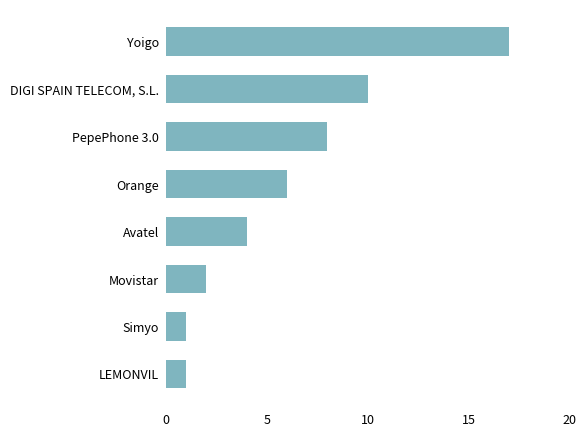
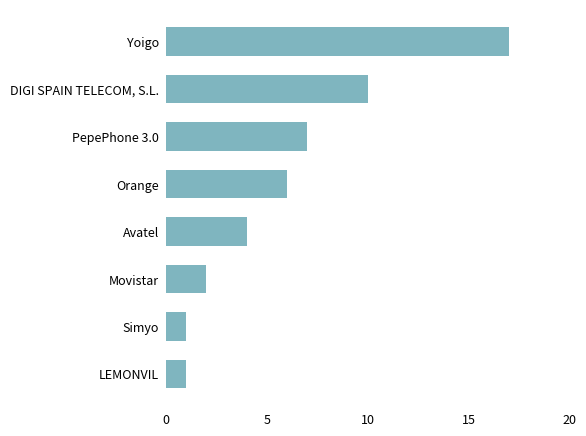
PepePhone 3.0: 8 -> 7
